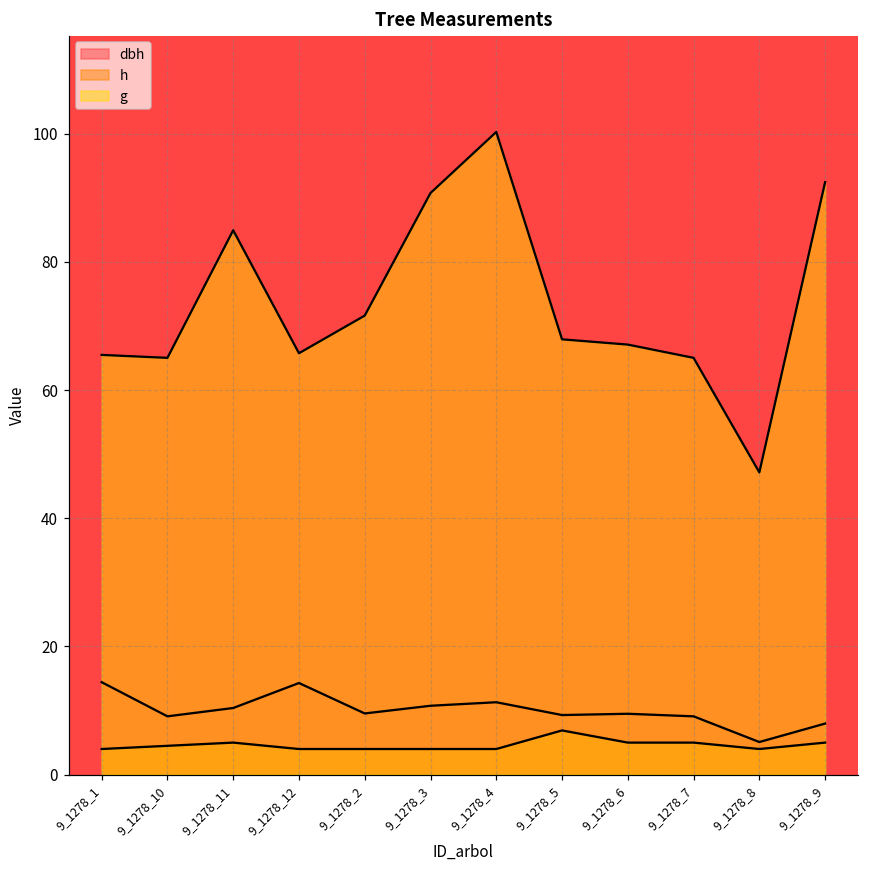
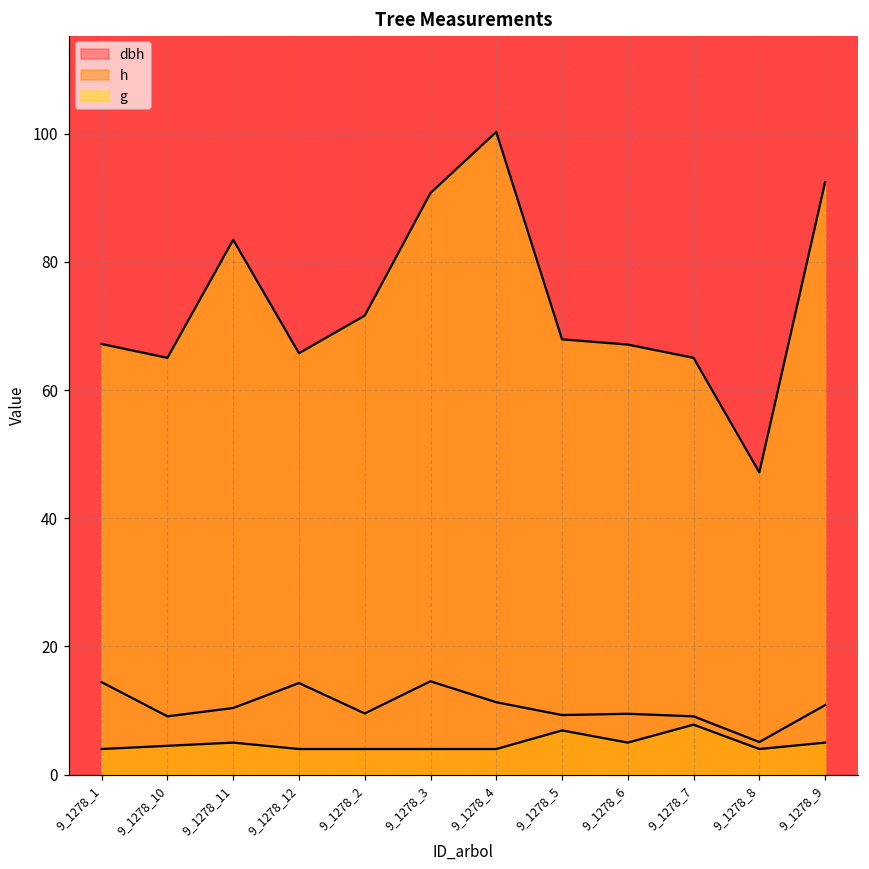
g, 9_1278_1: 66 -> 67
g, 9_1278_11: 85 -> 83
dbh, 9_1278_3: 11 -> 15
h, 9_1278_7: 5 -> 8
dbh, 9_1278_9: 8 -> 11
